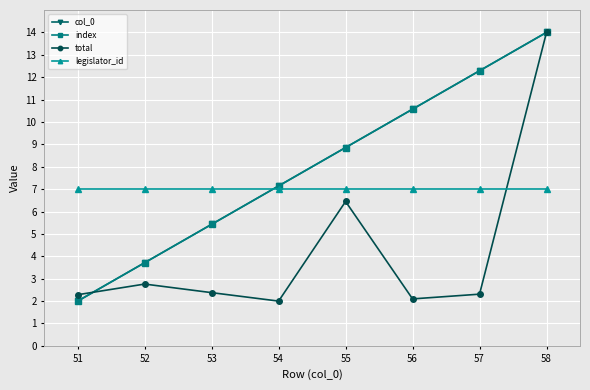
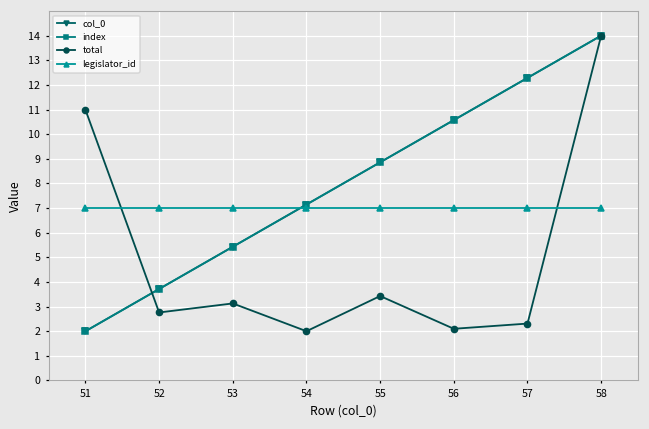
total, 51: 2.3 -> 11.0
total, 53: 2.4 -> 3.1
total, 55: 6.4 -> 3.4
